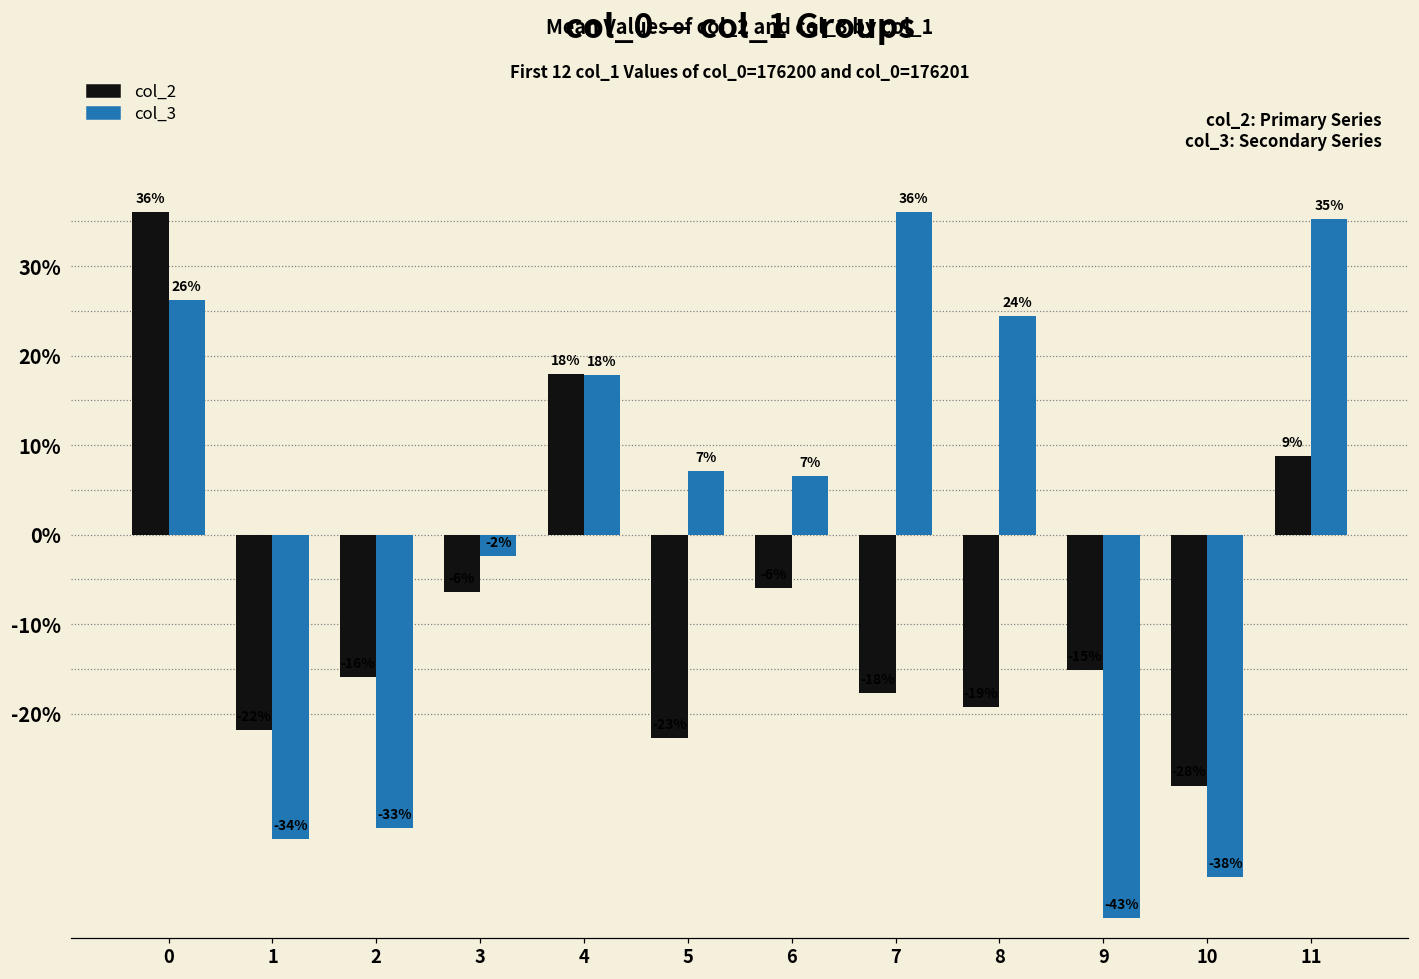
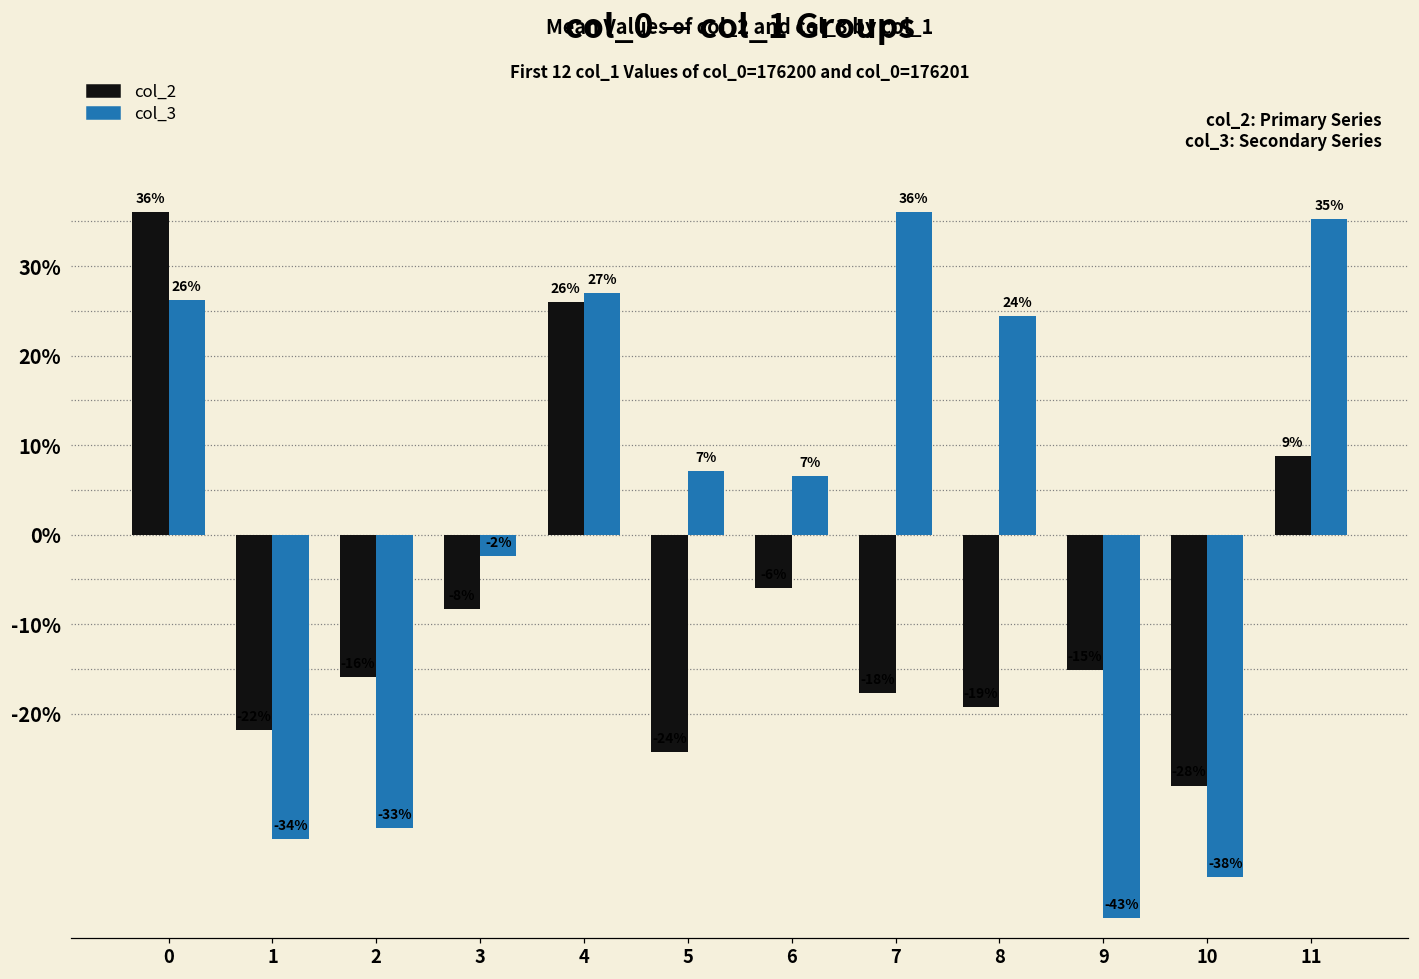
col_2, 3: -6% -> -8%
col_2, 4: 18% -> 26%
col_3, 4: 18% -> 27%
col_2, 5: -23% -> -24%
